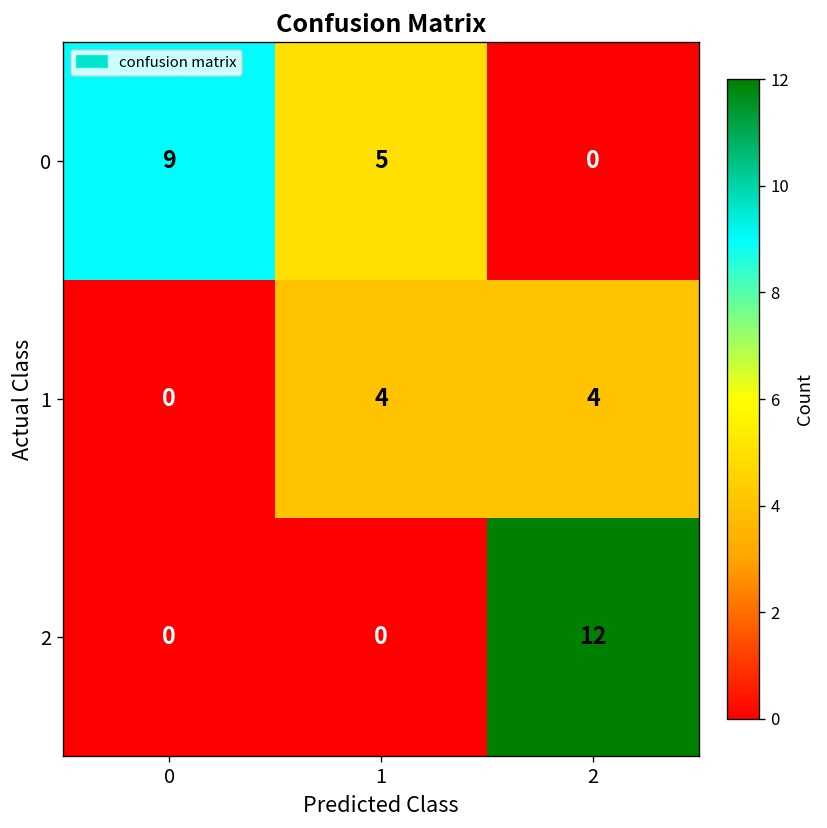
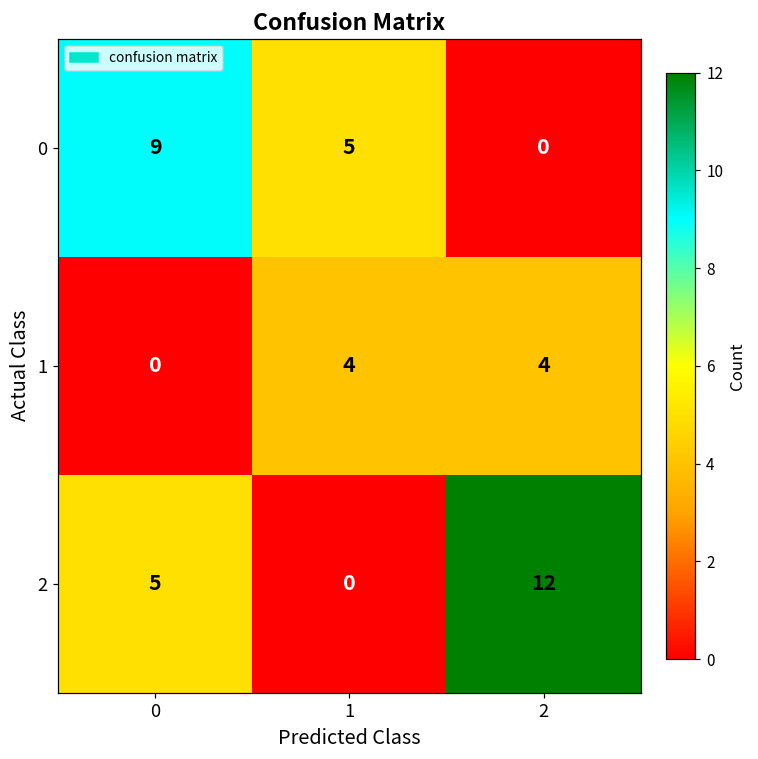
2, 0: 0 -> 5
